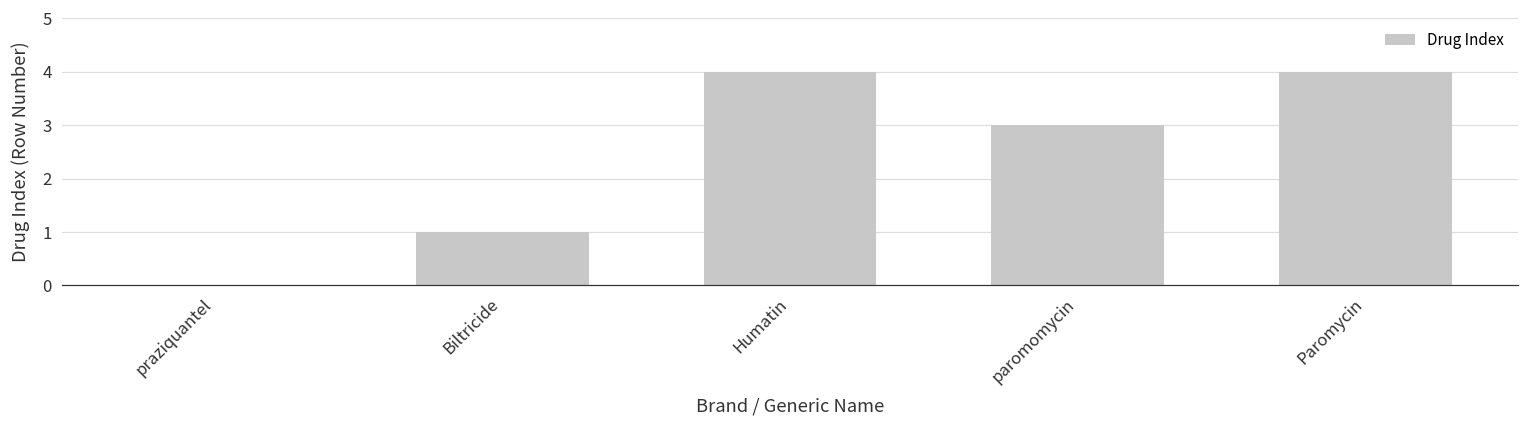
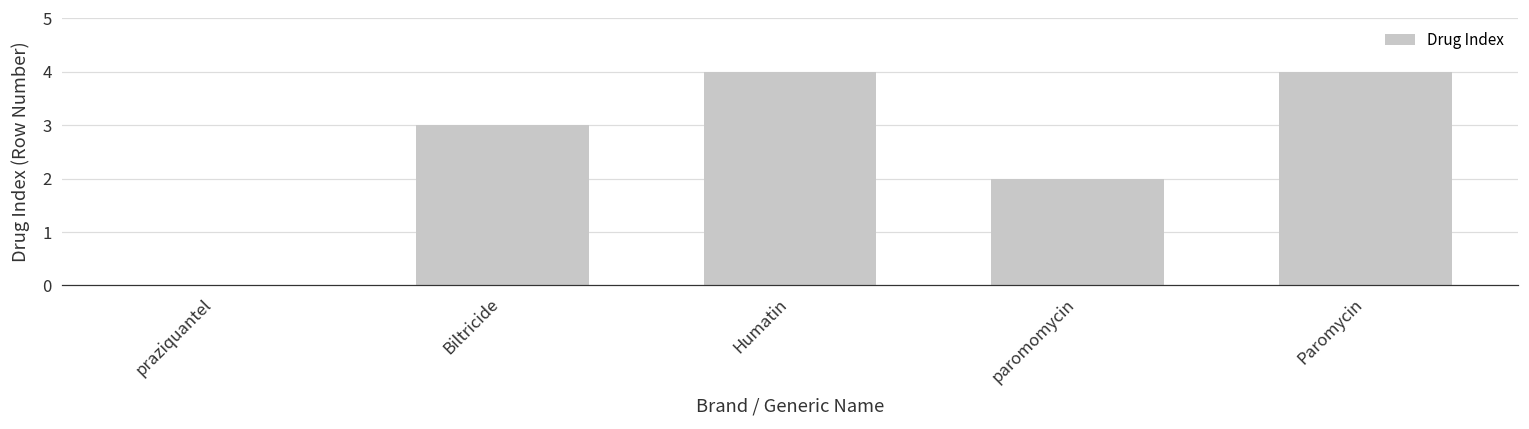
Biltricide: 1 -> 3
paromomycin: 3 -> 2
